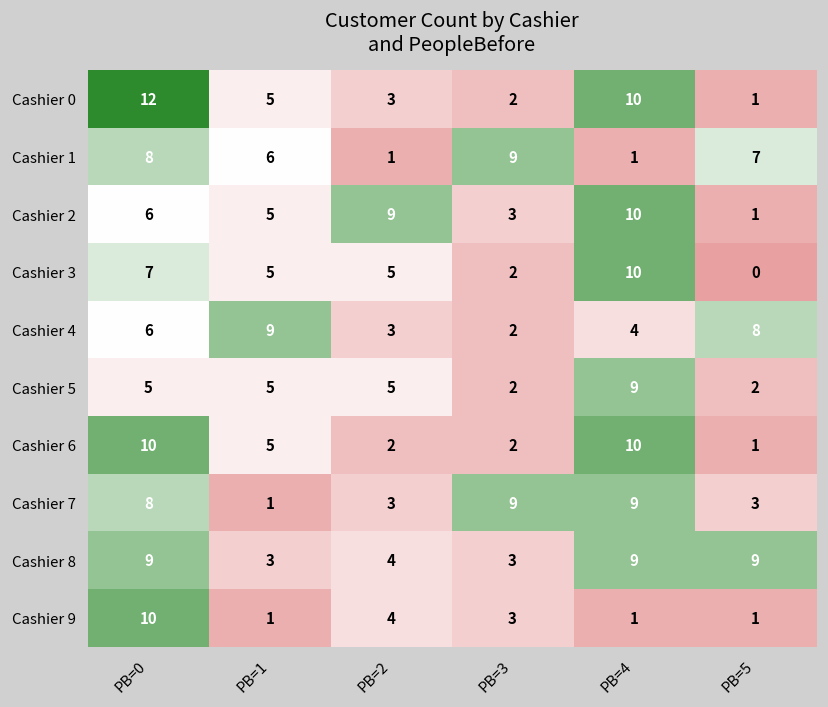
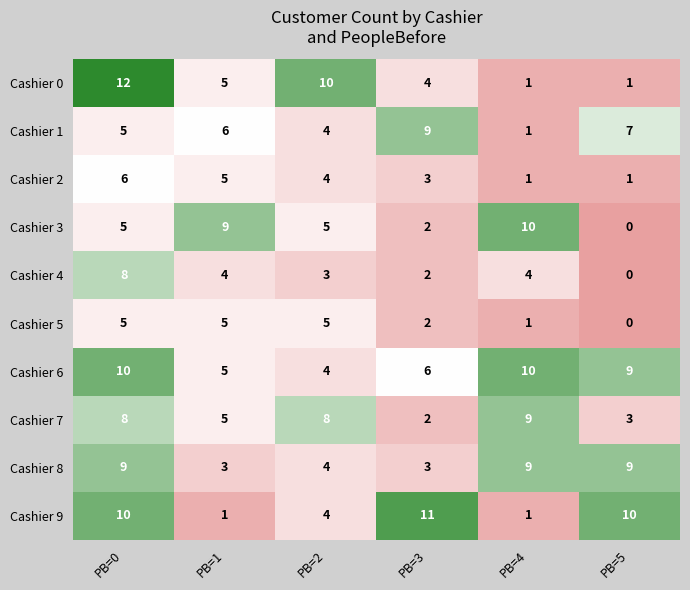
Cashier 0, PB=2: 3 -> 10
Cashier 0, PB=3: 2 -> 4
Cashier 0, PB=4: 10 -> 1
Cashier 1, PB=0: 8 -> 5
Cashier 1, PB=2: 1 -> 4
Cashier 2, PB=2: 9 -> 4
Cashier 2, PB=4: 10 -> 1
Cashier 3, PB=0: 7 -> 5
Cashier 3, PB=1: 5 -> 9
Cashier 4, PB=0: 6 -> 8
Cashier 4, PB=1: 9 -> 4
Cashier 4, PB=5: 8 -> 0
Cashier 5, PB=4: 9 -> 1
Cashier 5, PB=5: 2 -> 0
Cashier 6, PB=2: 2 -> 4
Cashier 6, PB=3: 2 -> 6
Cashier 6, PB=5: 1 -> 9
Cashier 7, PB=1: 1 -> 5
Cashier 7, PB=2: 3 -> 8
Cashier 7, PB=3: 9 -> 2
Cashier 9, PB=3: 3 -> 11
Cashier 9, PB=5: 1 -> 10
